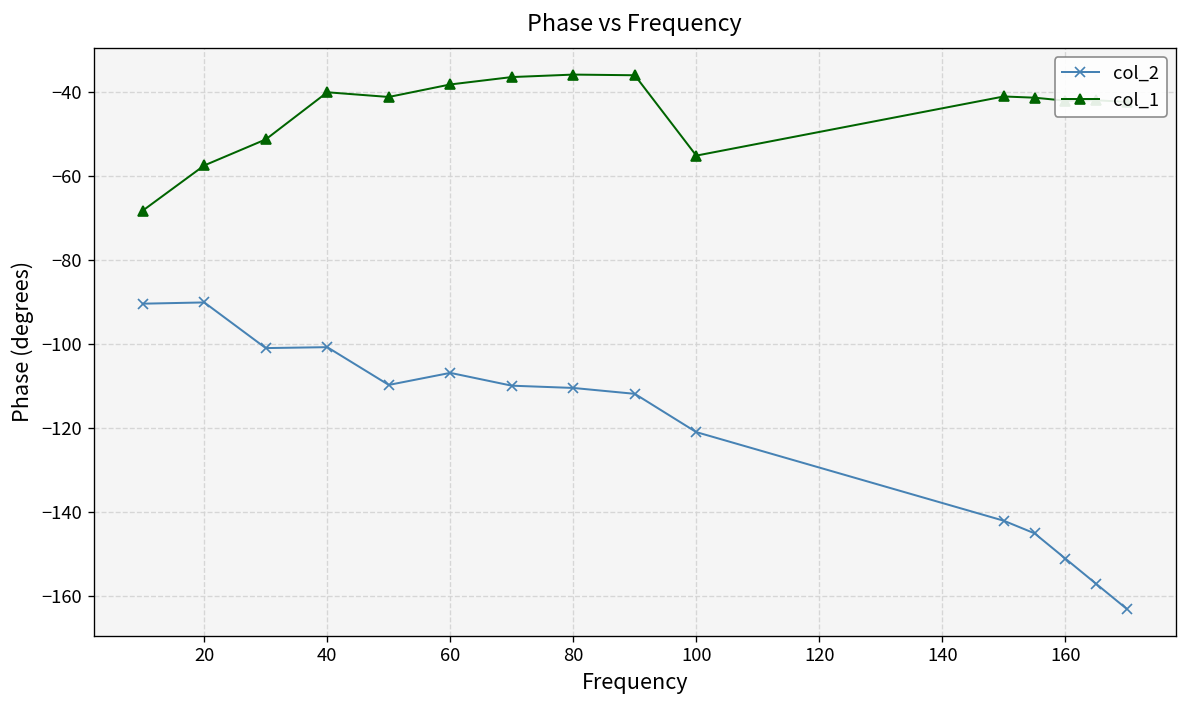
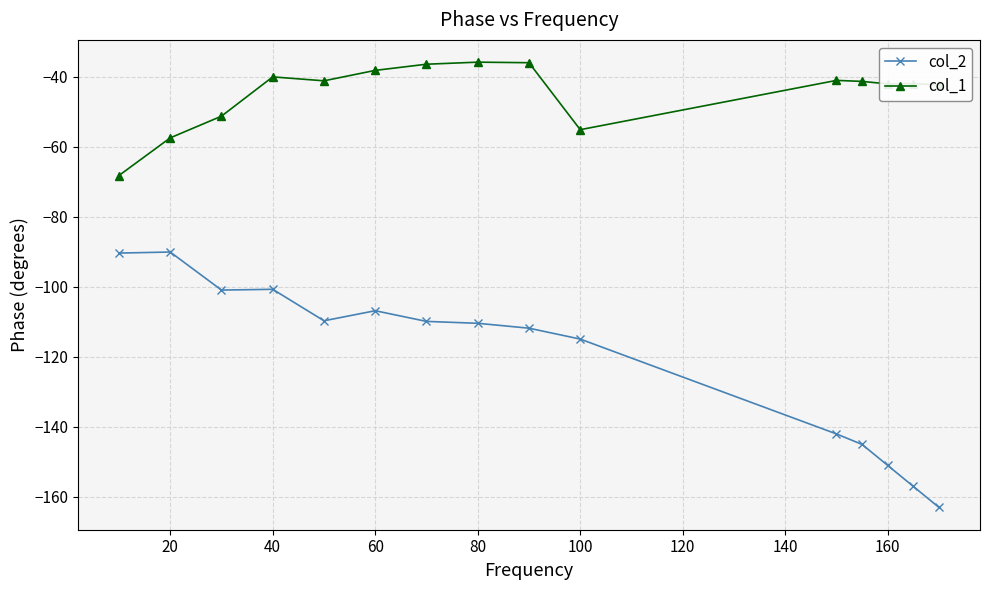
col_2, 100: -121 -> -115
